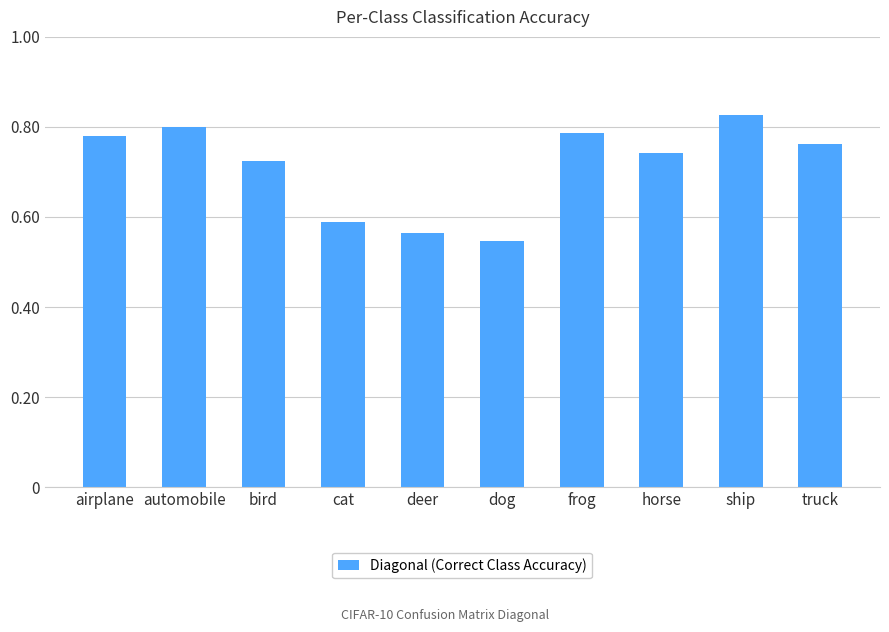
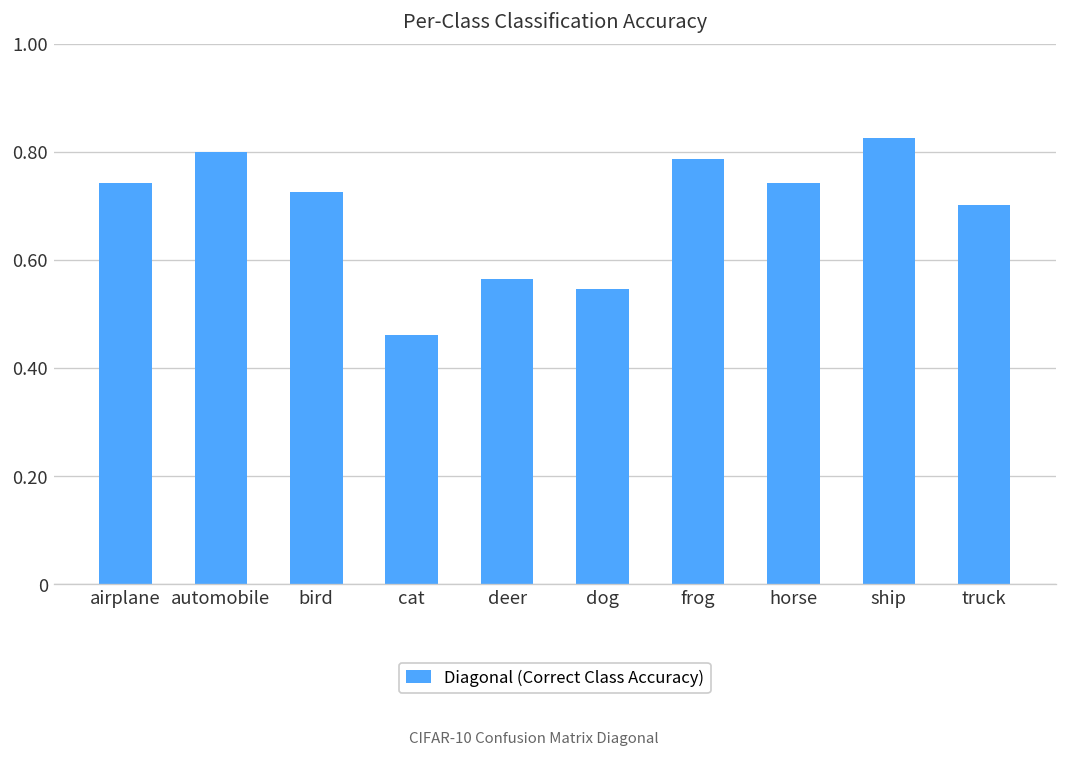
airplane: 0.78 -> 0.74
cat: 0.59 -> 0.46
truck: 0.76 -> 0.70
